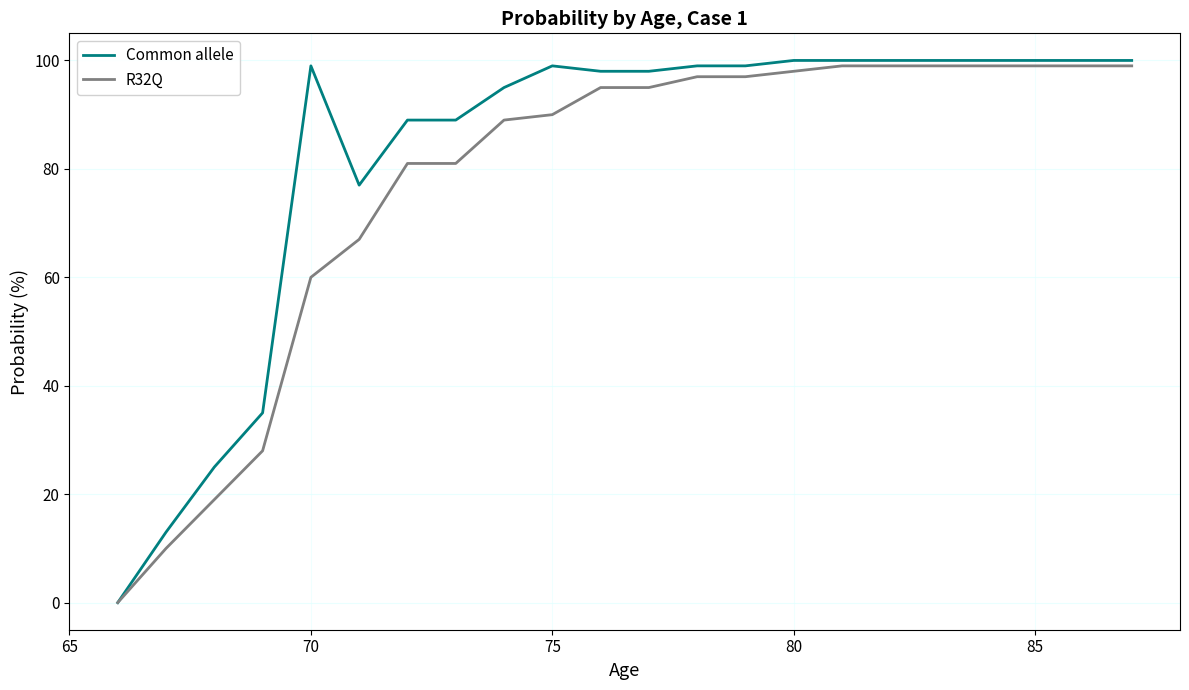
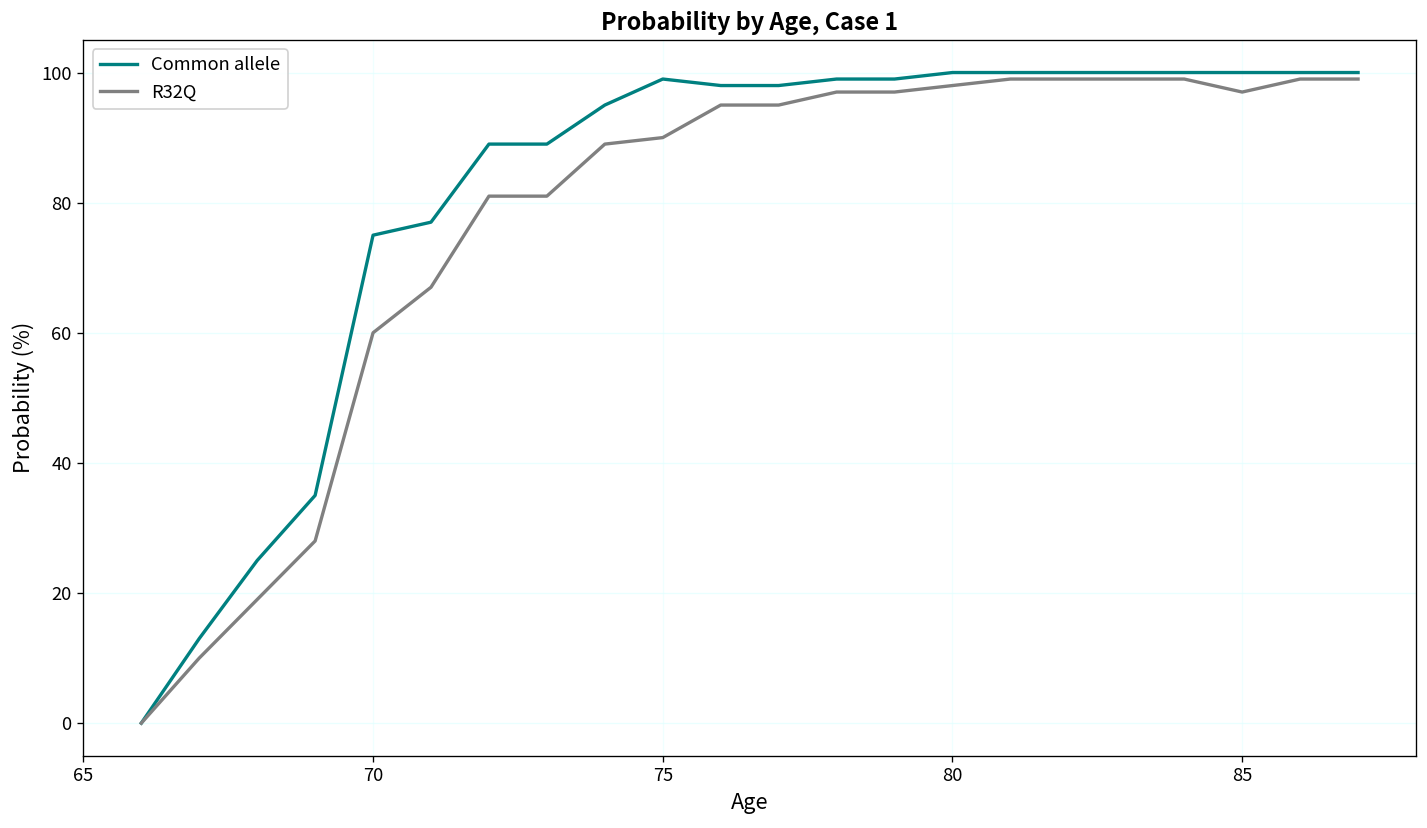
Common allele, 70: 99 -> 75
R32Q, 85: 99 -> 97
